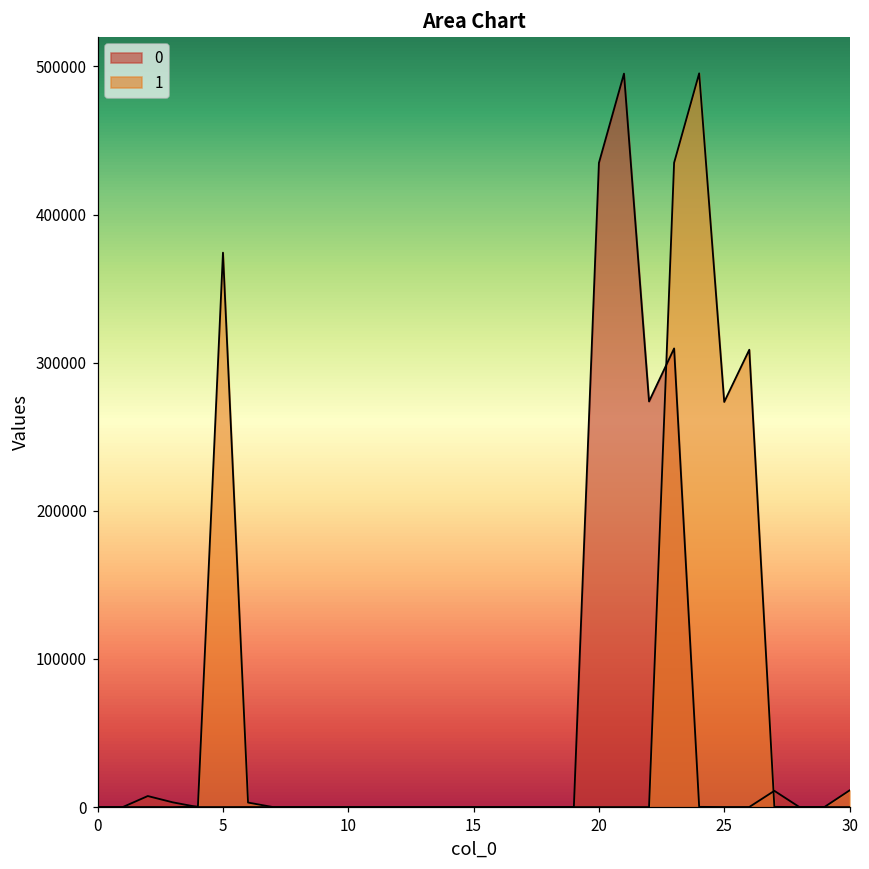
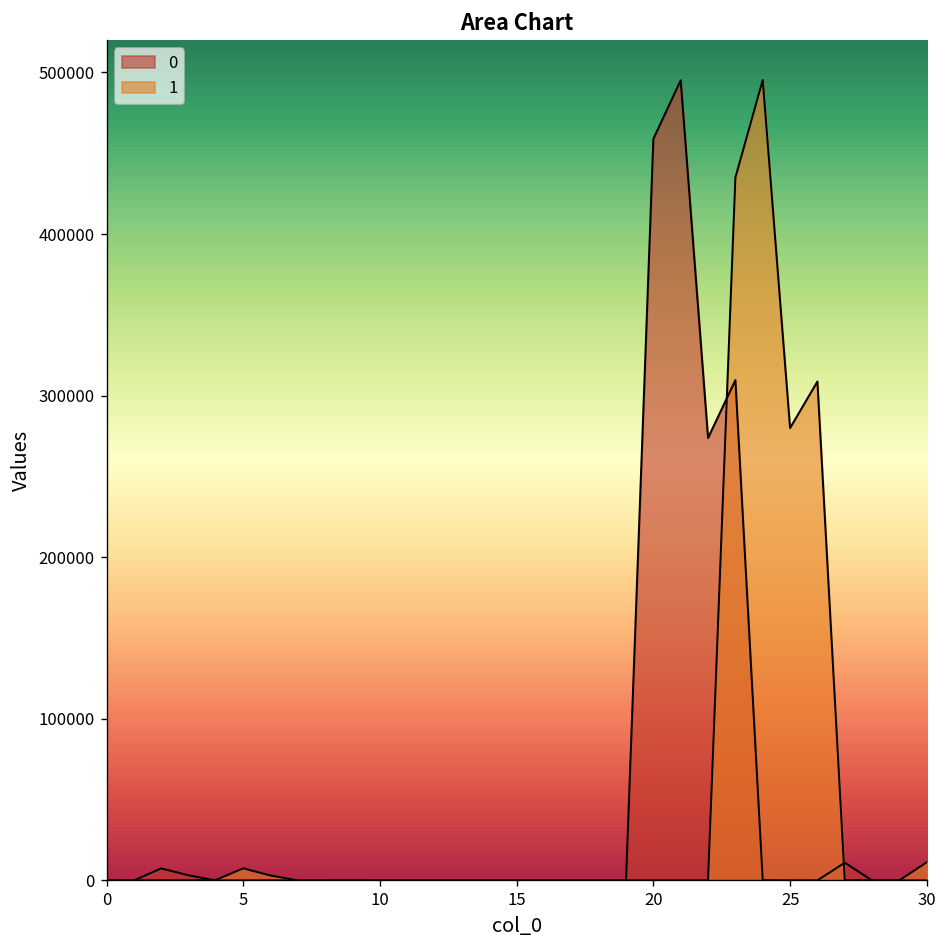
1, 5: 374000 -> 7000
0, 20: 435000 -> 459000
1, 25: 274000 -> 280000
